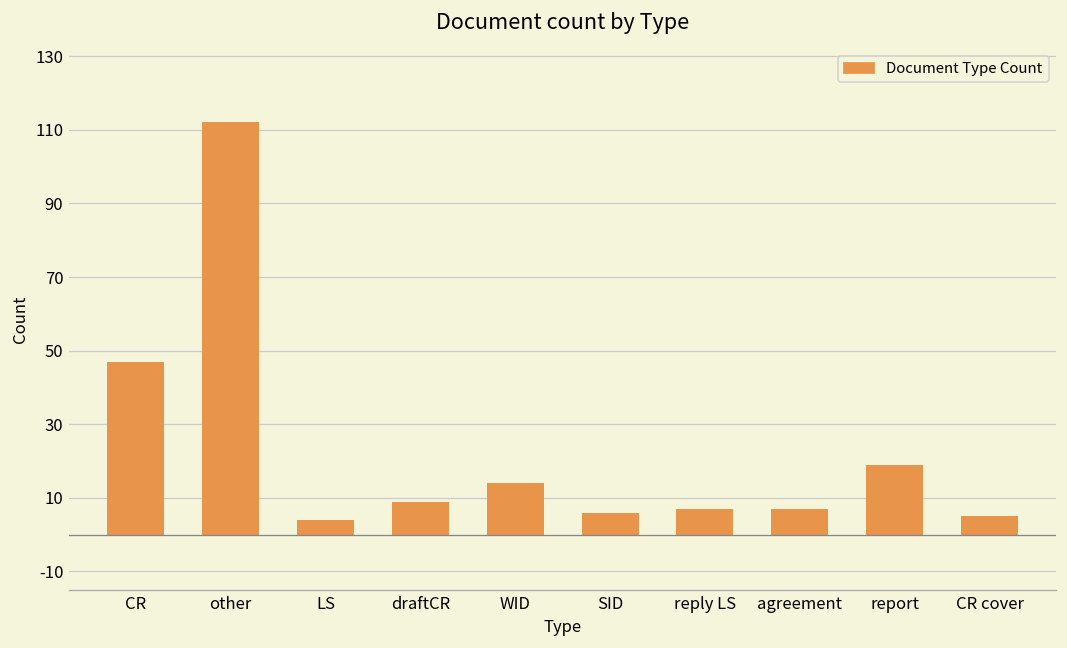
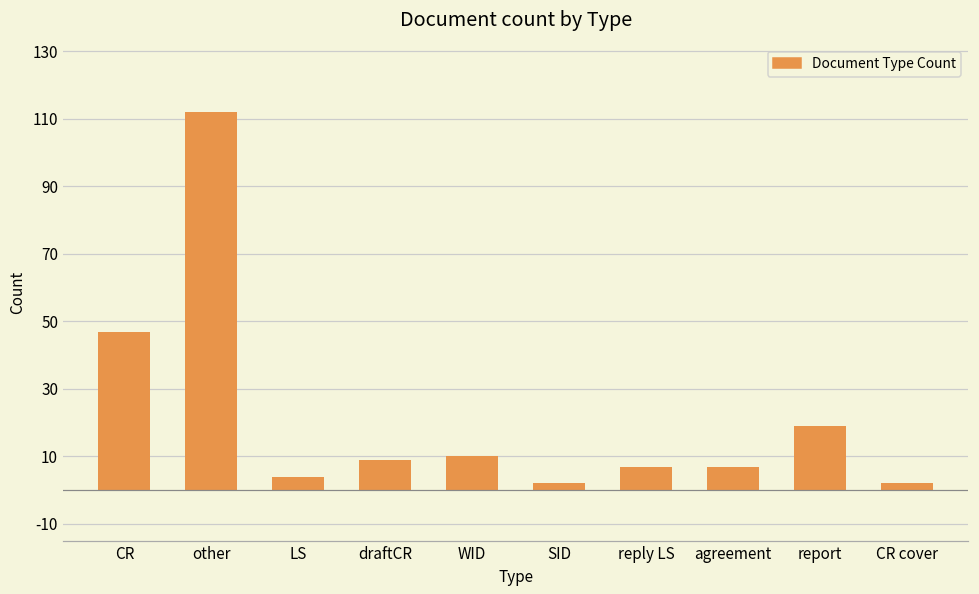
WID: 14 -> 10
SID: 6 -> 2
CR cover: 5 -> 2
